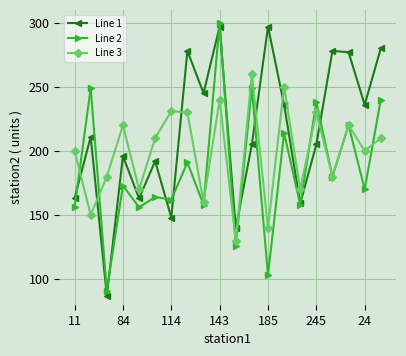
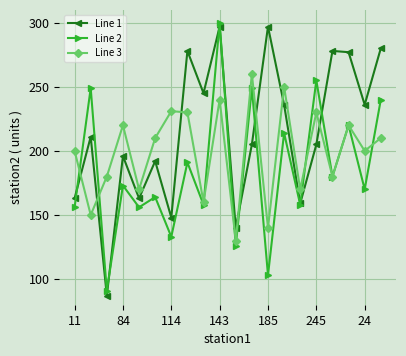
Line 2, 114: 162 -> 133
Line 2, 245: 238 -> 255
